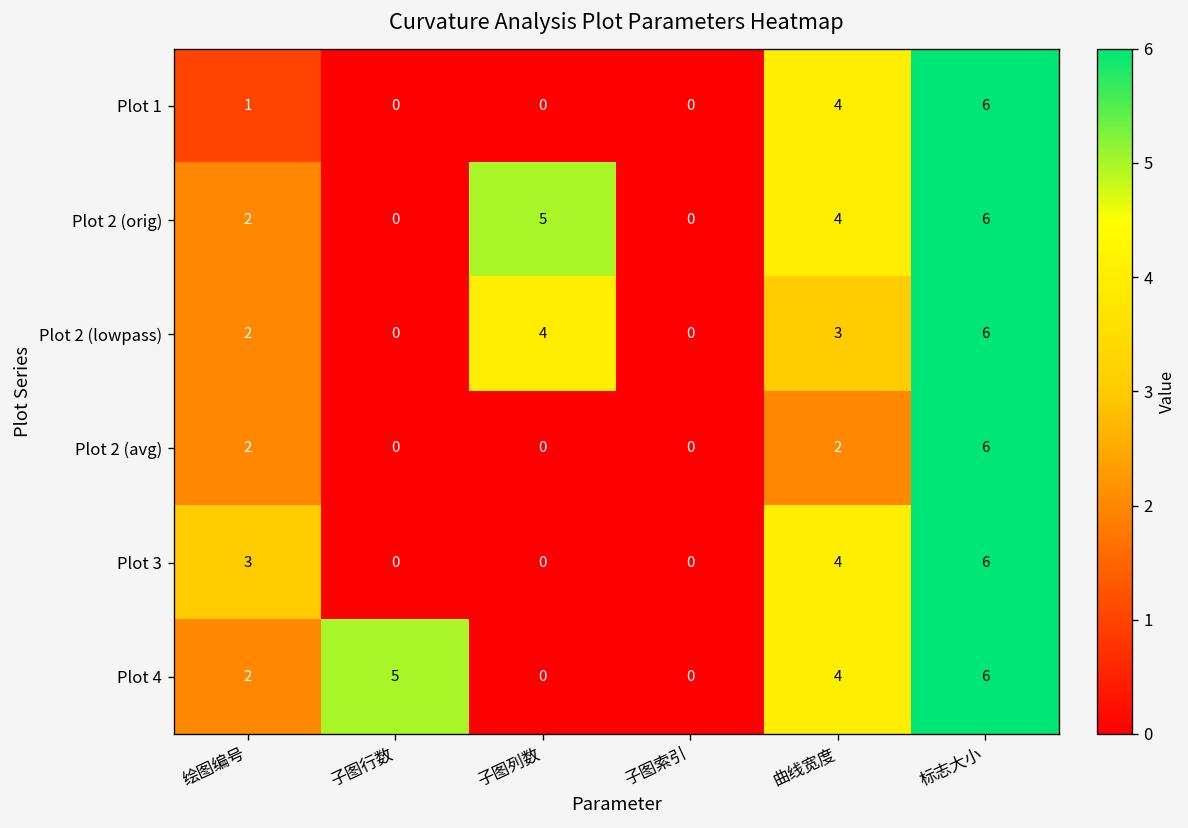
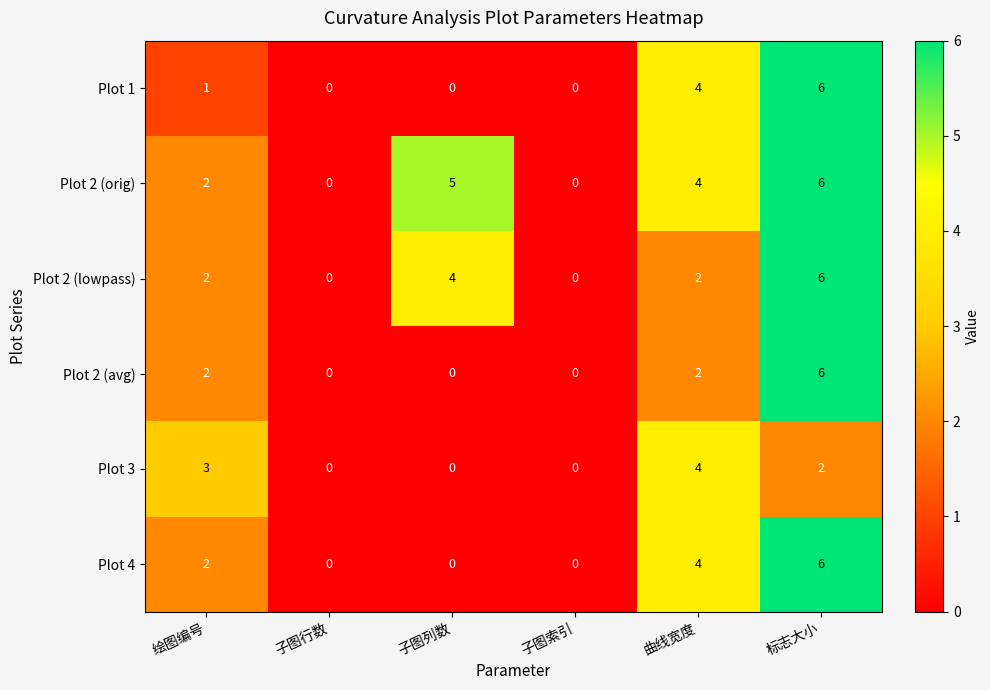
Plot 2 (lowpass), 曲线宽度: 3 -> 2
Plot 3, 标志大小: 6 -> 2
Plot 4, 子图行数: 5 -> 0
